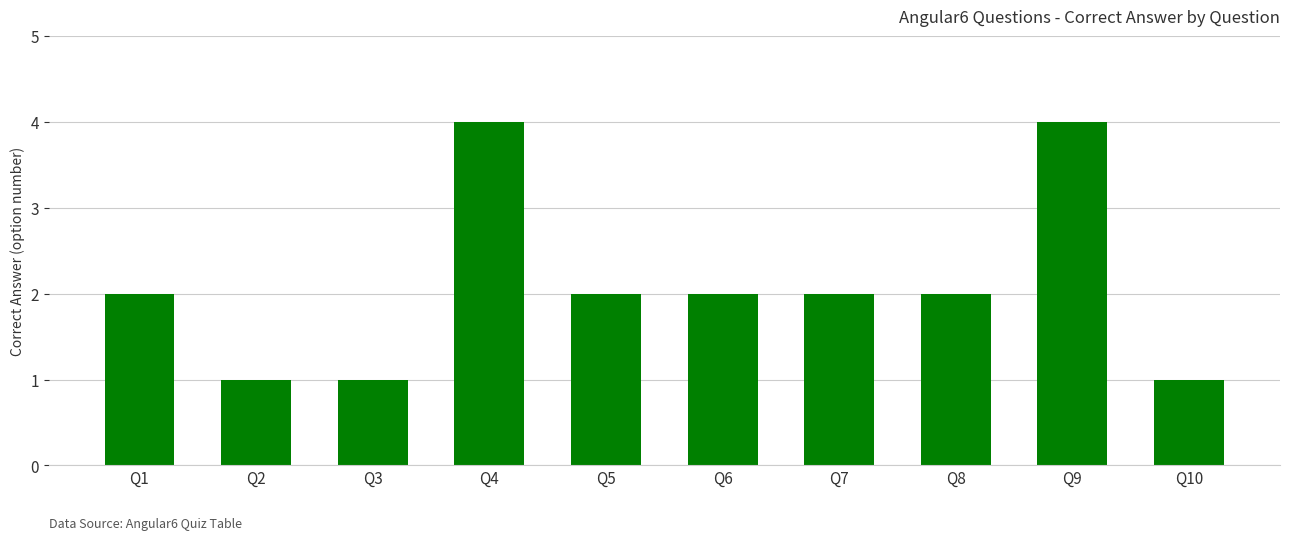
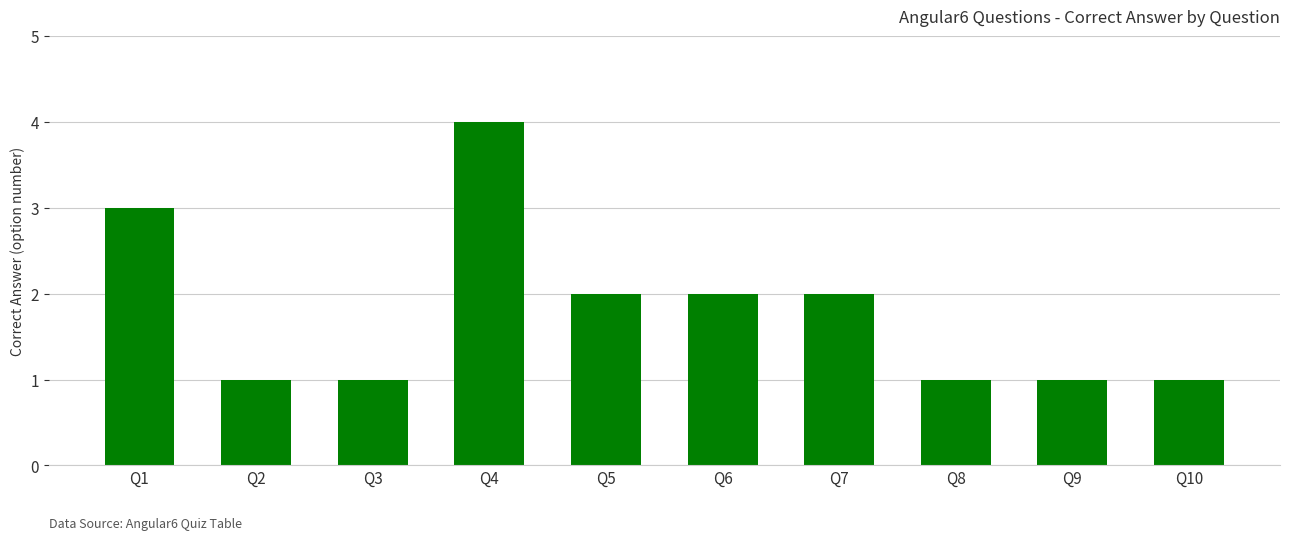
Q1: 2 -> 3
Q8: 2 -> 1
Q9: 4 -> 1
